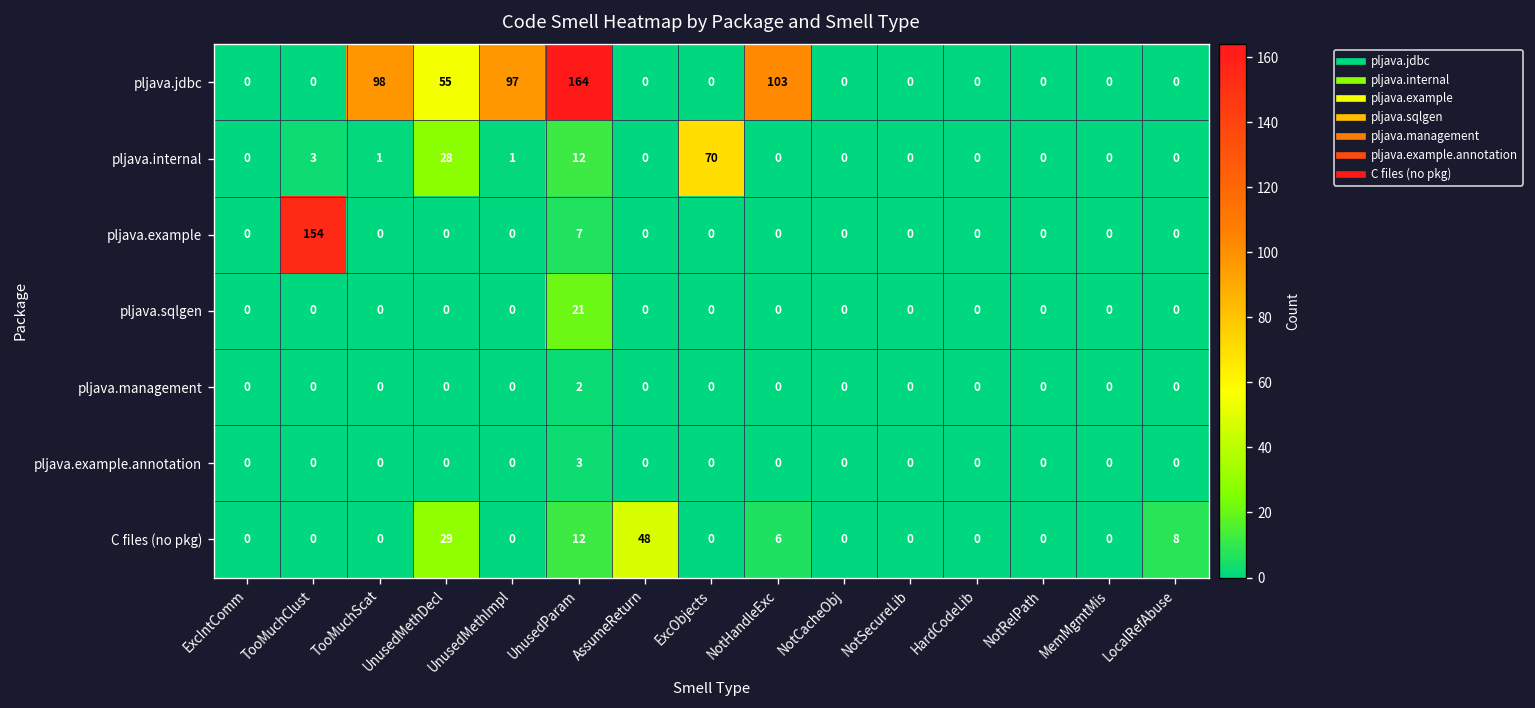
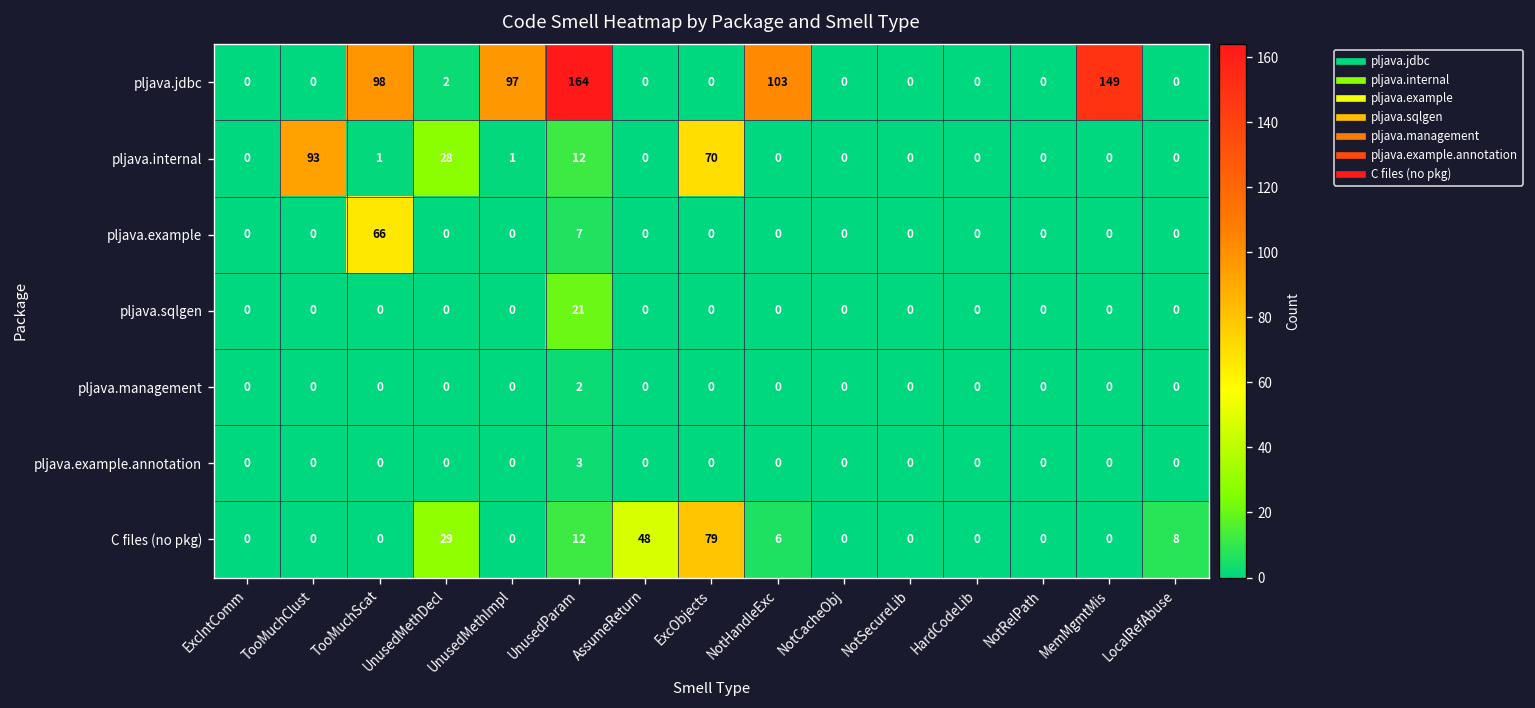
pljava.jdbc, UnusedMethDecl: 55 -> 2
pljava.jdbc, MemMgmtMis: 0 -> 149
pljava.internal, TooMuchClust: 3 -> 93
pljava.example, TooMuchClust: 154 -> 0
pljava.example, TooMuchScat: 0 -> 66
C files (no pkg), ExcObjects: 0 -> 79
